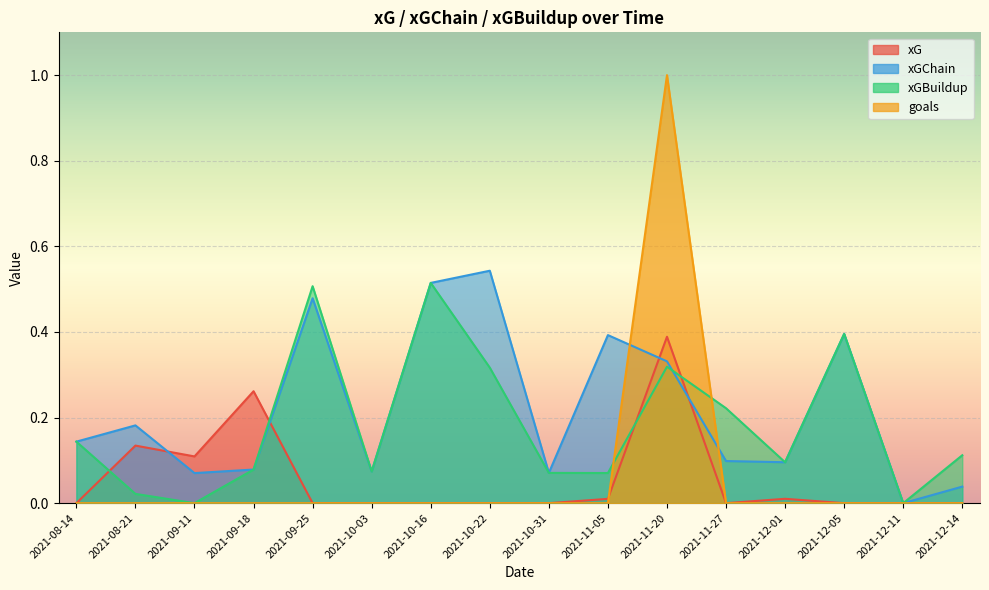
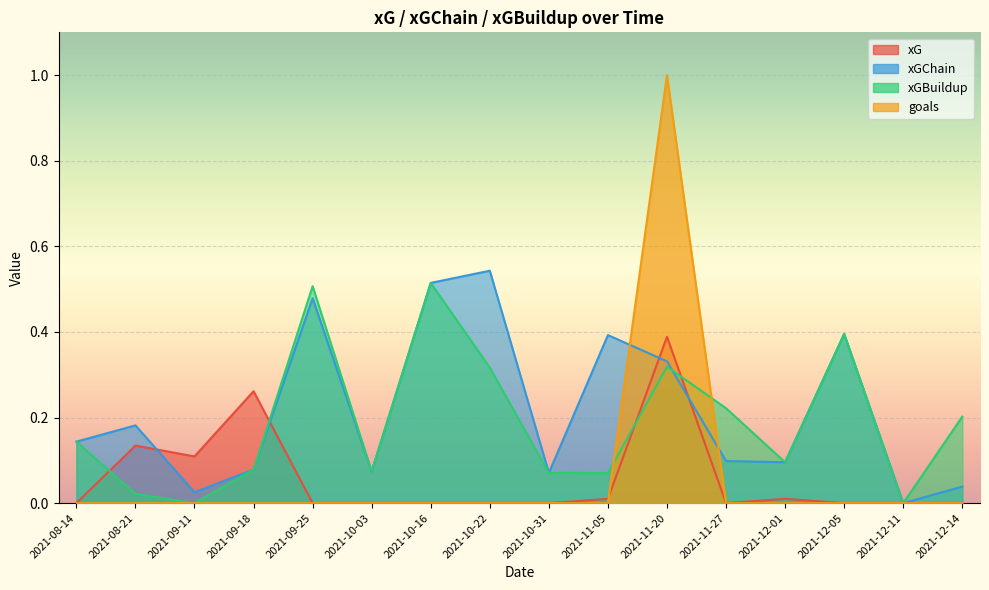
xGChain, 2021-09-11: 0.07 -> 0.03
xGBuildup, 2021-12-14: 0.11 -> 0.20
